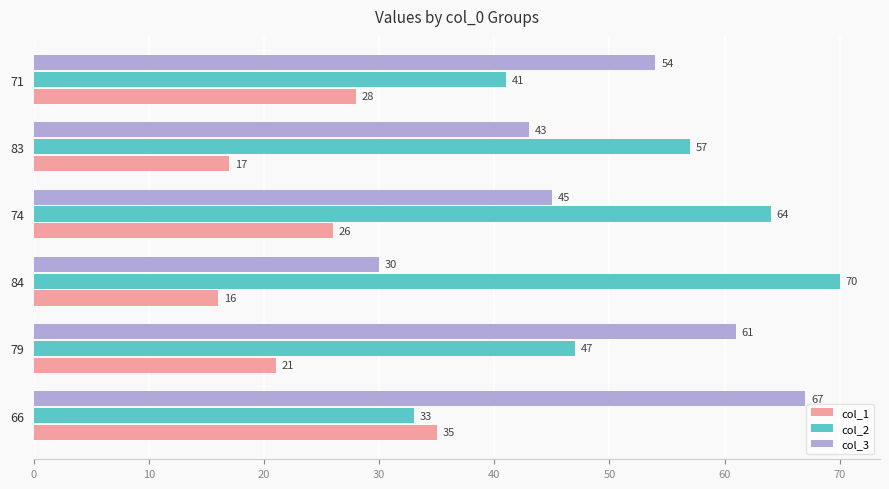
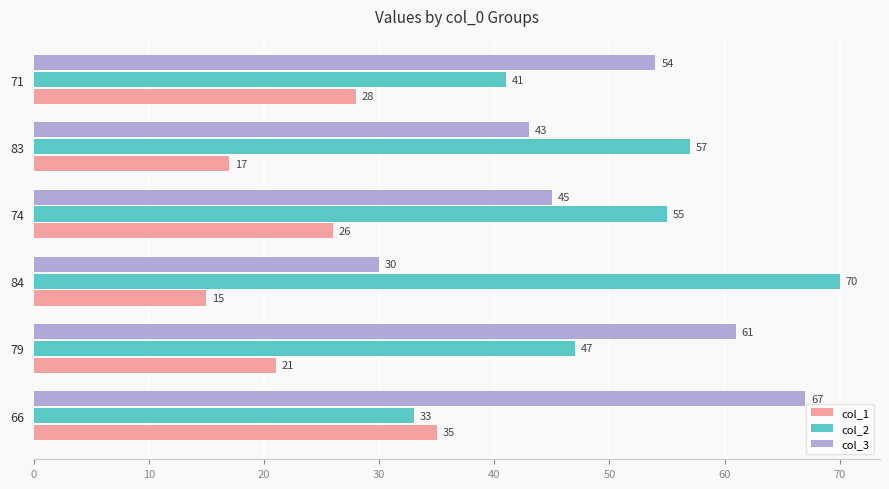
col_2, 74: 64 -> 55
col_1, 84: 16 -> 15
